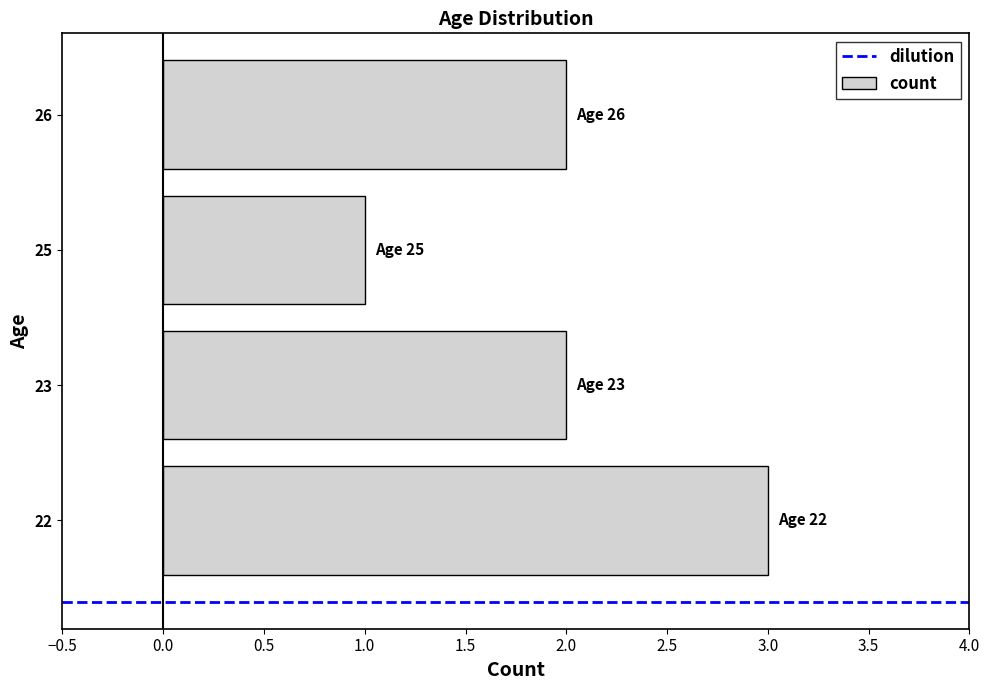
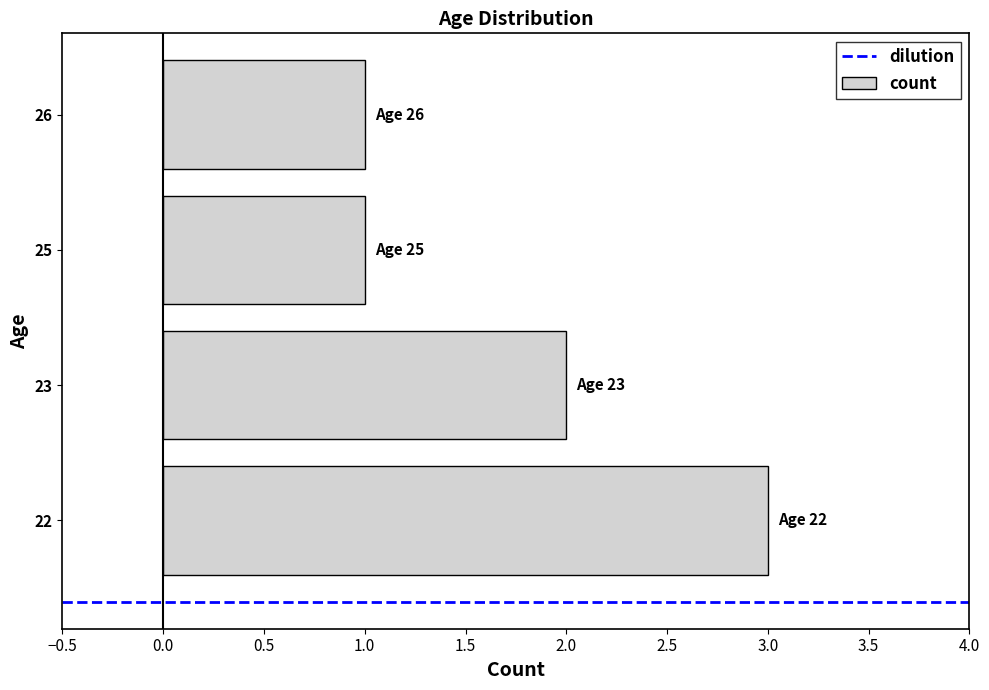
26: 2 -> 1
